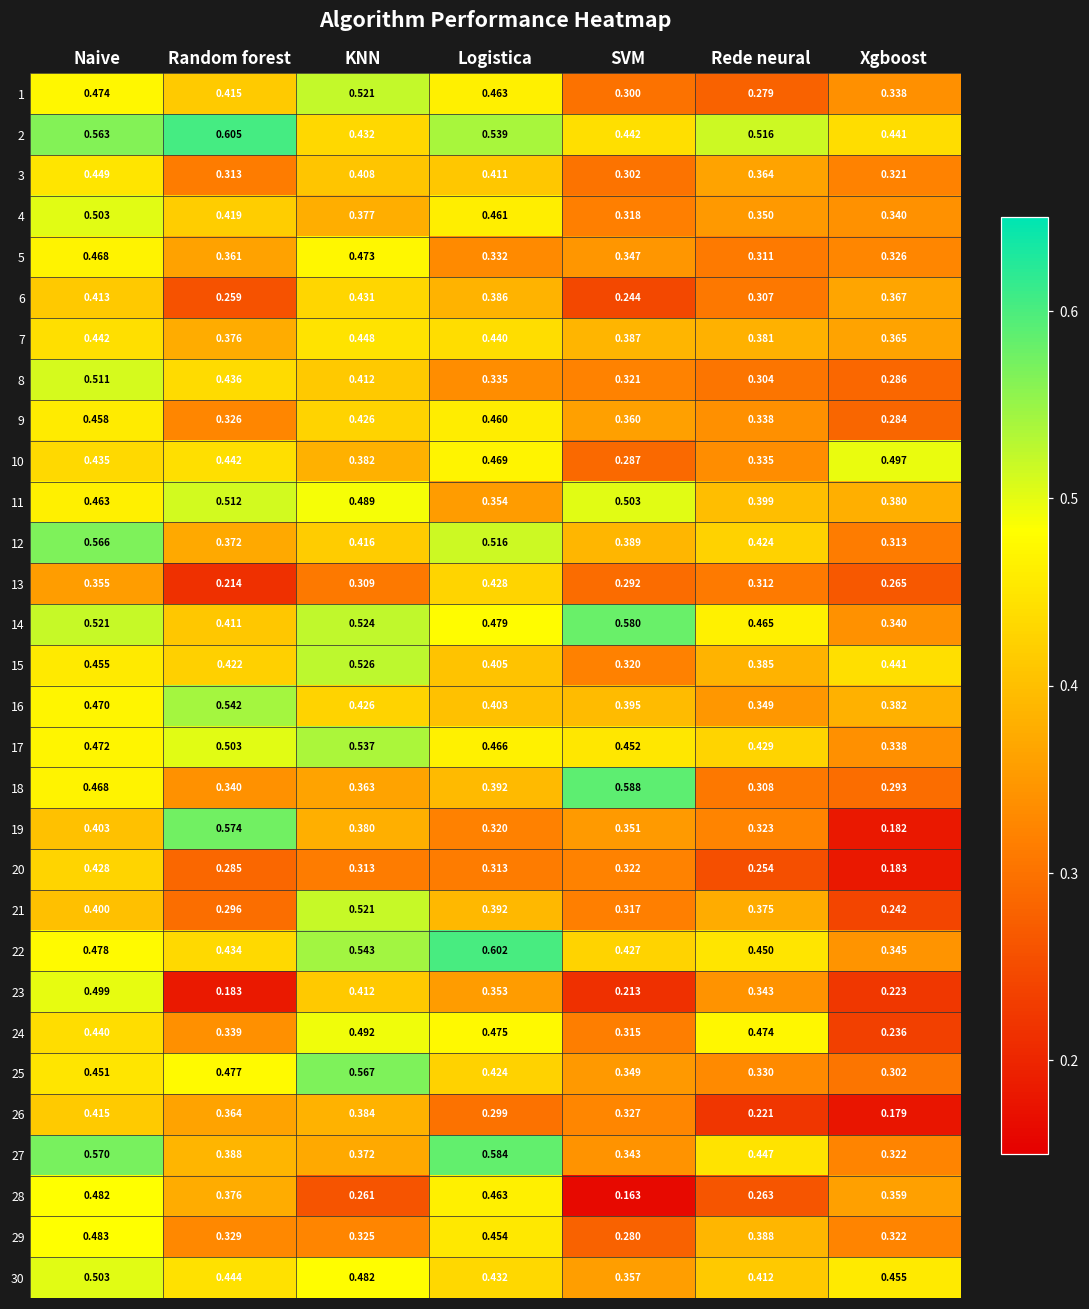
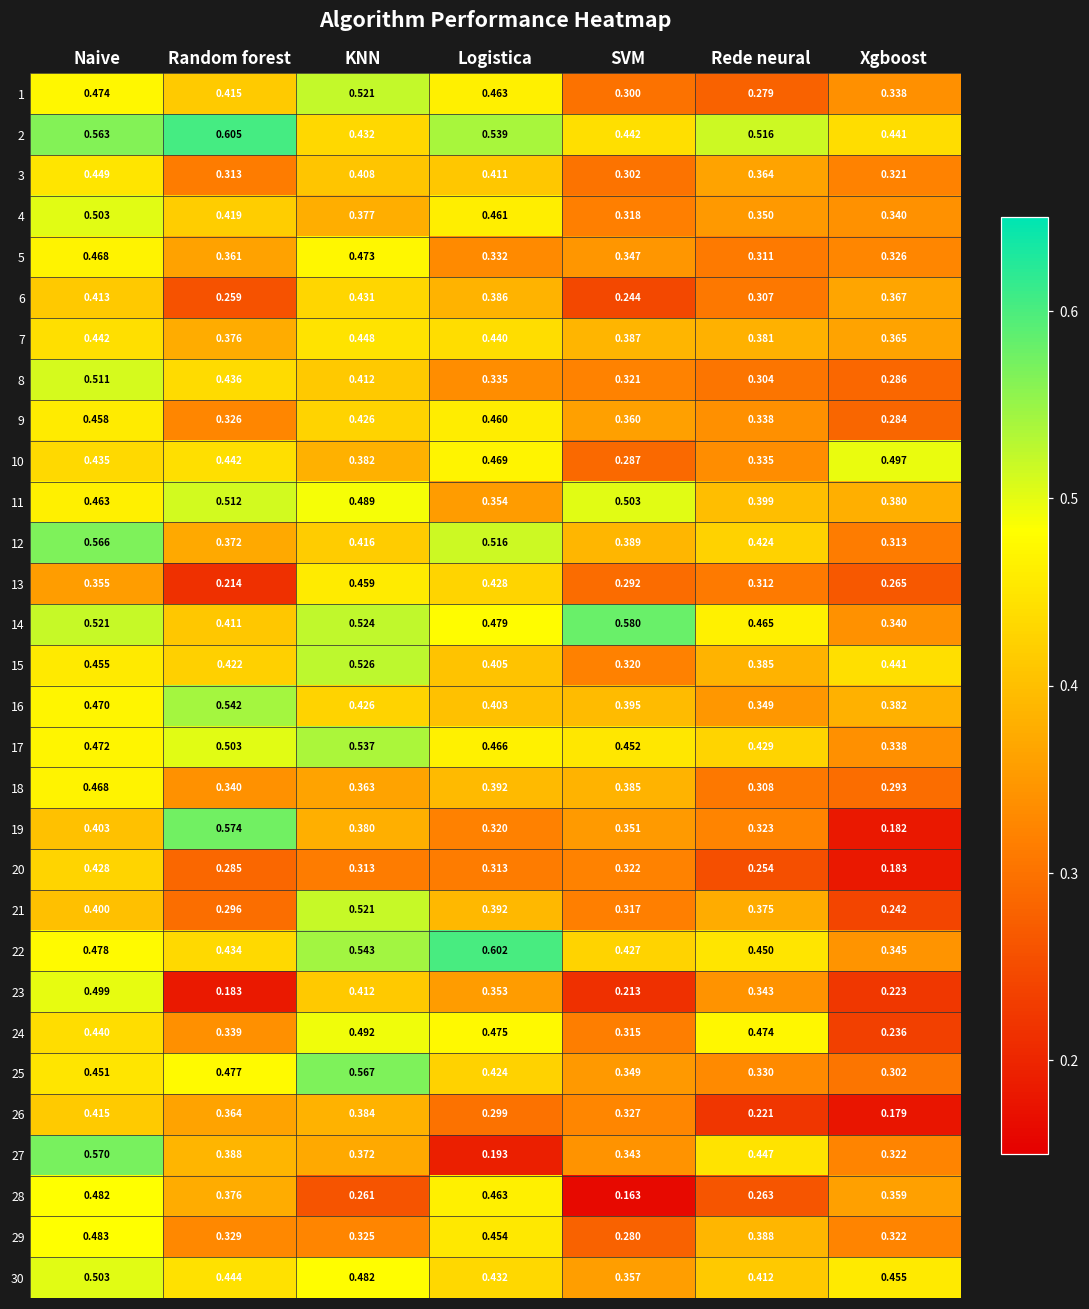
13, KNN: 0.309 -> 0.459
18, SVM: 0.588 -> 0.385
27, Logistica: 0.584 -> 0.193
